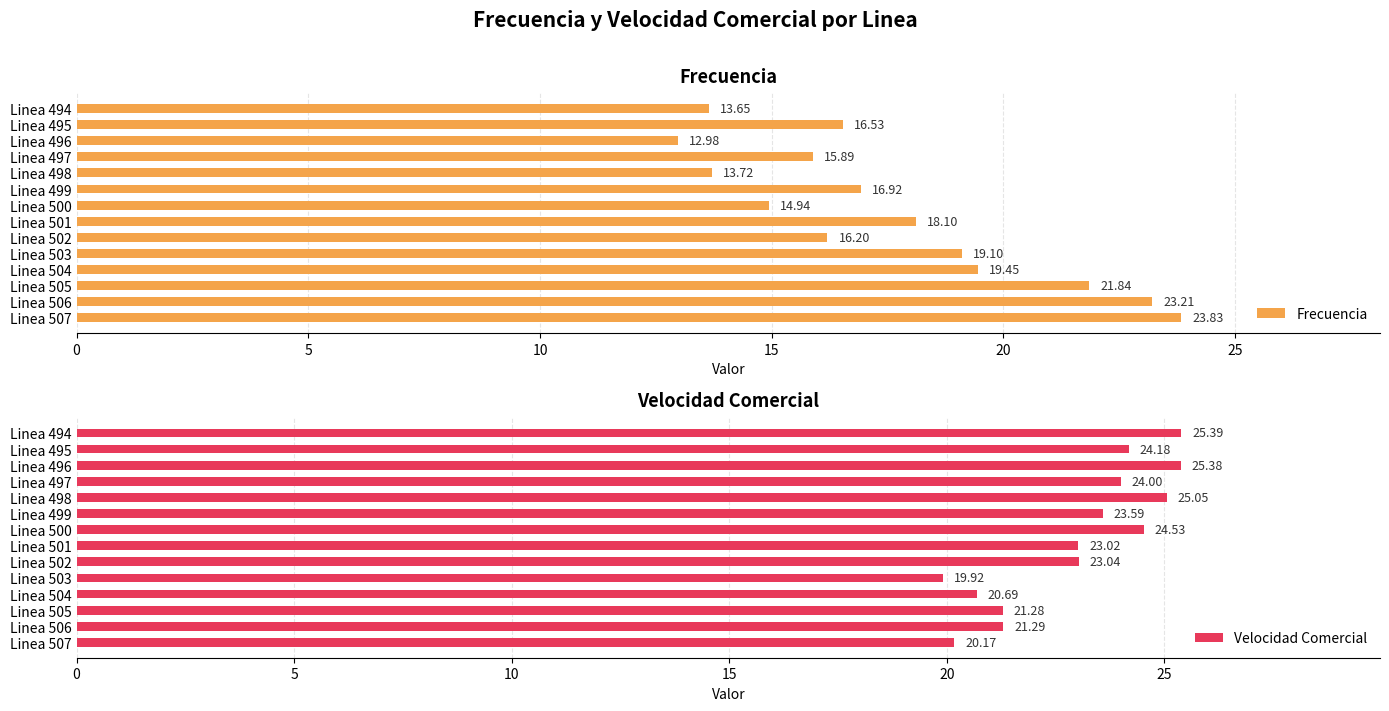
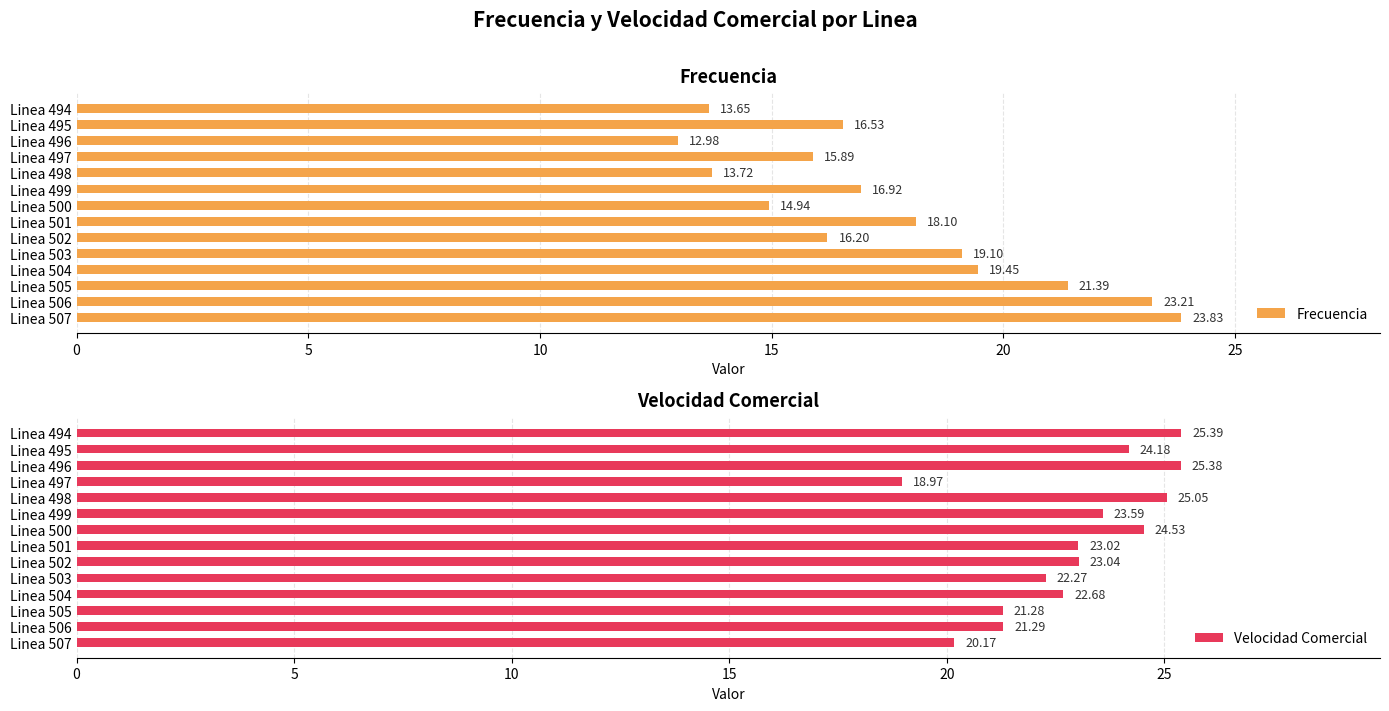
Frecuencia, Linea 505: 21.84 -> 21.39
Velocidad Comercial, Linea 497: 24.00 -> 18.97
Velocidad Comercial, Linea 503: 19.92 -> 22.27
Velocidad Comercial, Linea 504: 20.69 -> 22.68
